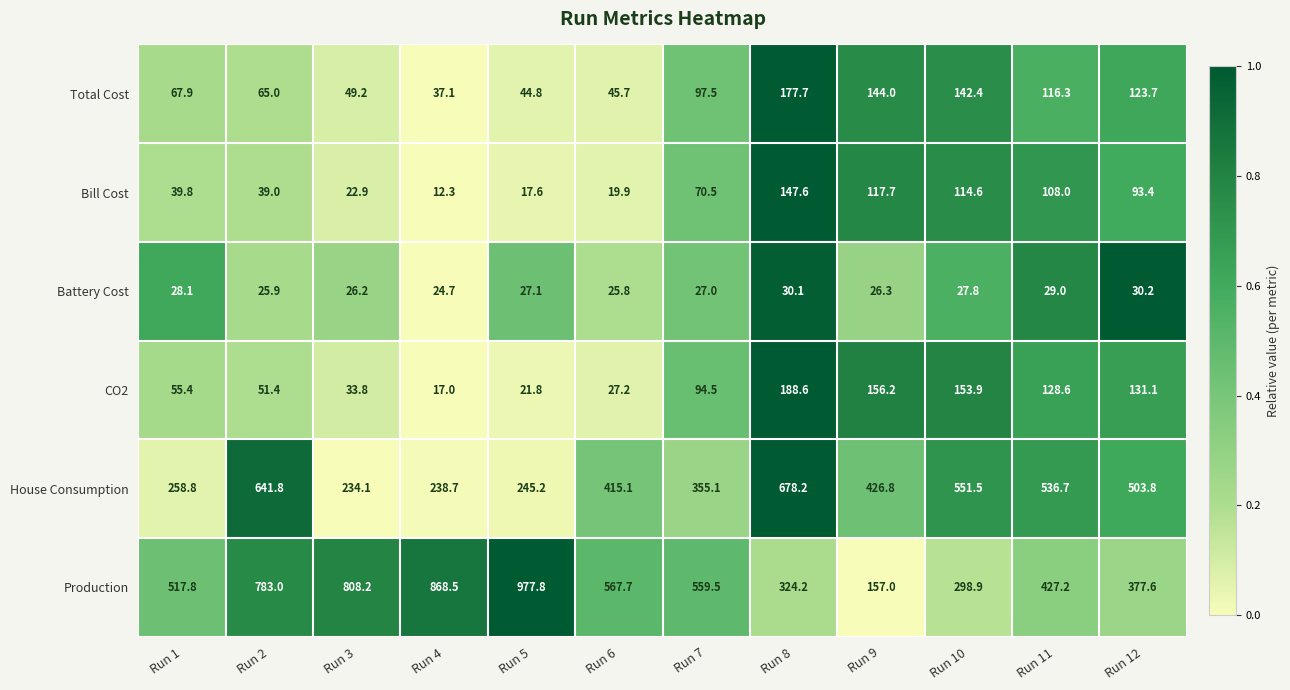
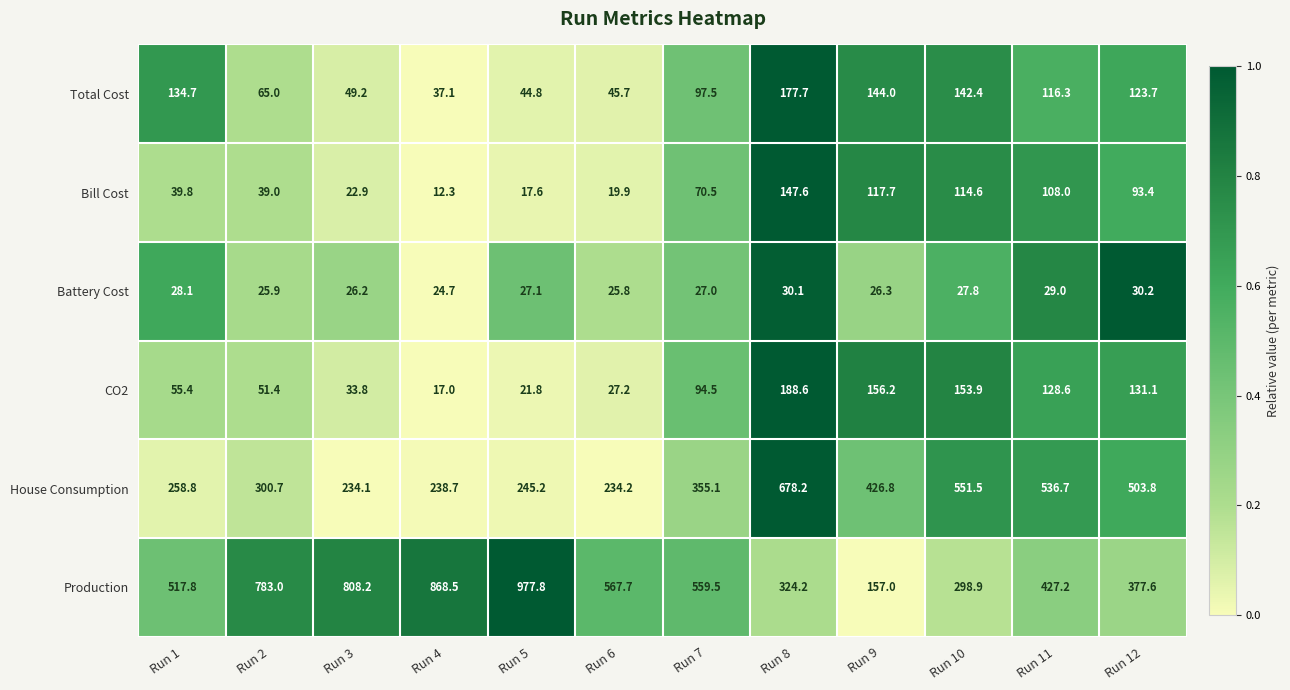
Total Cost, Run 1: 67.9 -> 134.7
House Consumption, Run 2: 641.8 -> 300.7
House Consumption, Run 6: 415.1 -> 234.2
